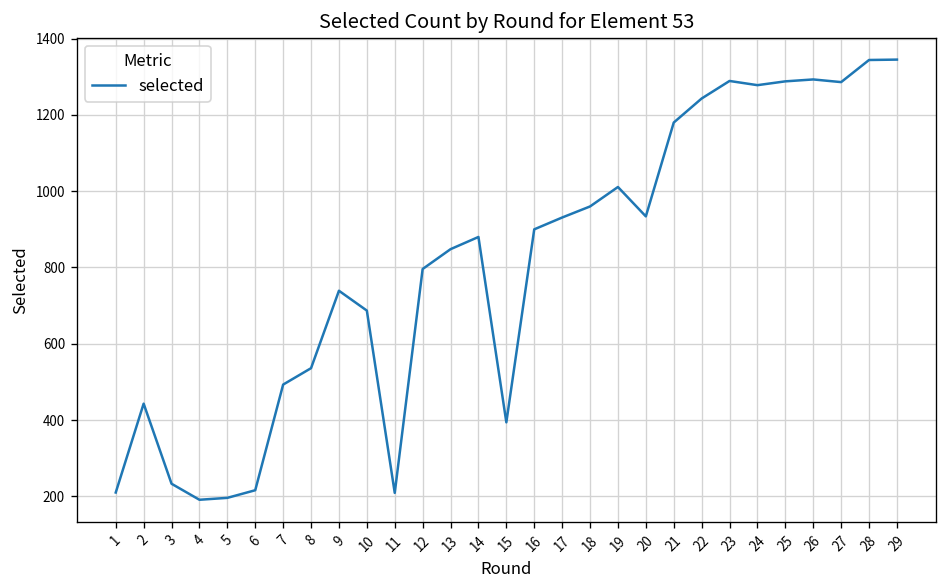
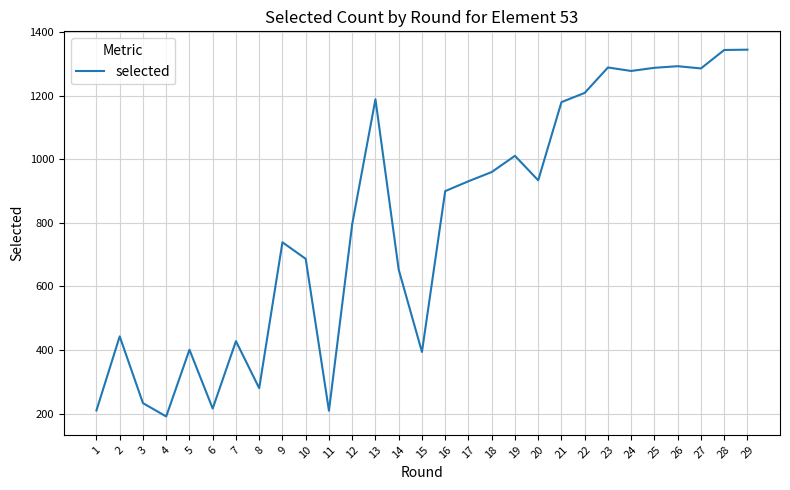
5: 200 -> 400
7: 490 -> 430
8: 540 -> 280
13: 850 -> 1190
14: 880 -> 650
22: 1240 -> 1210
